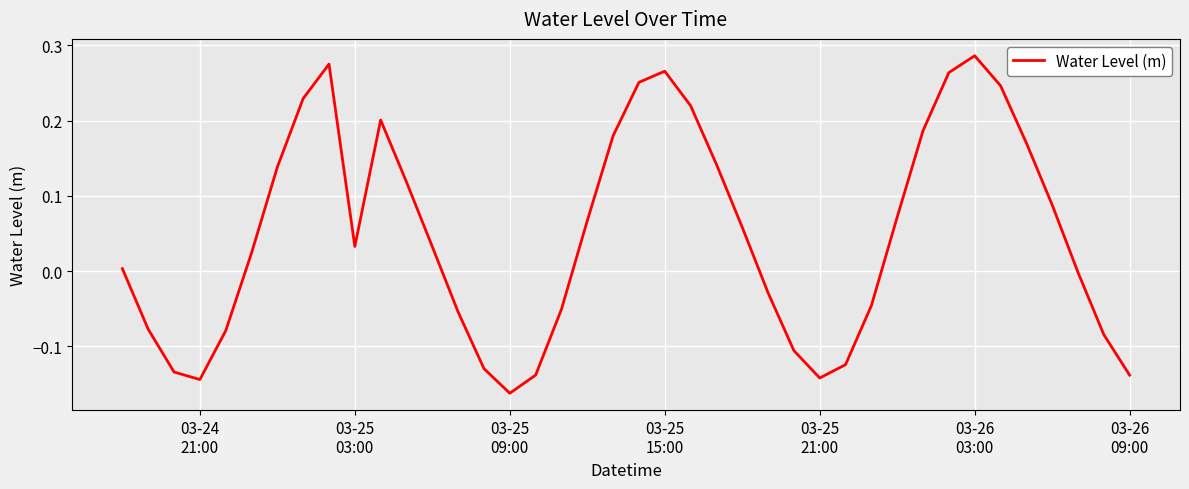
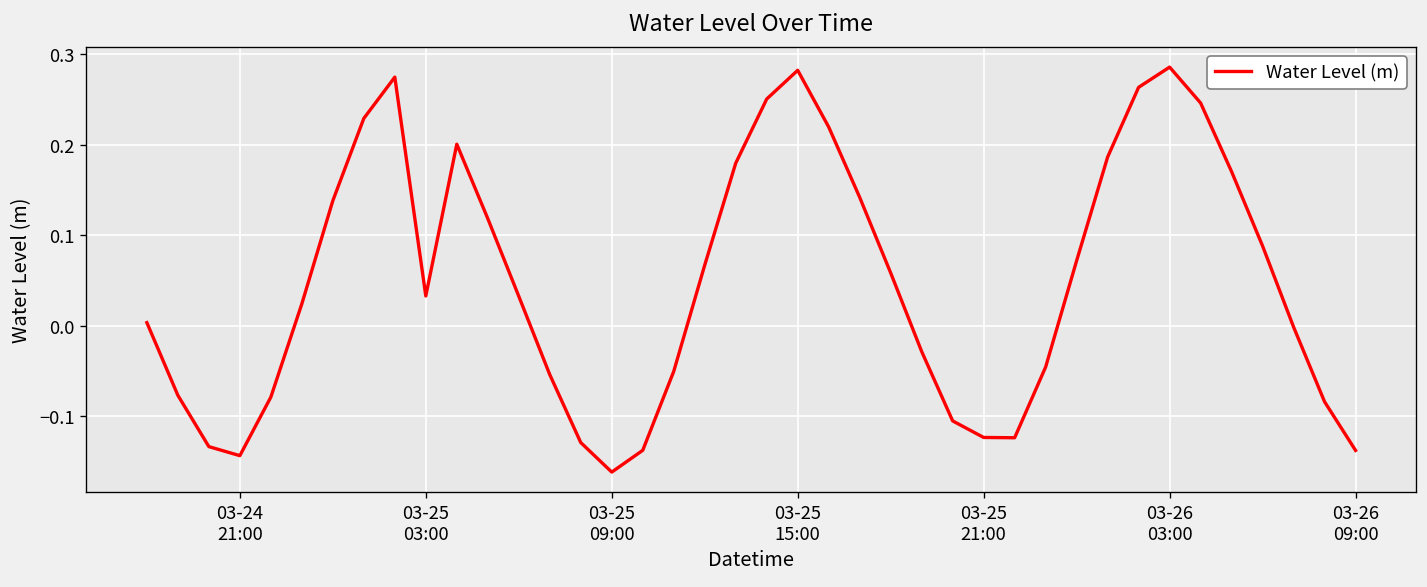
03-25 15:00: 0.27 -> 0.28
03-25 21:00: -0.14 -> -0.12
